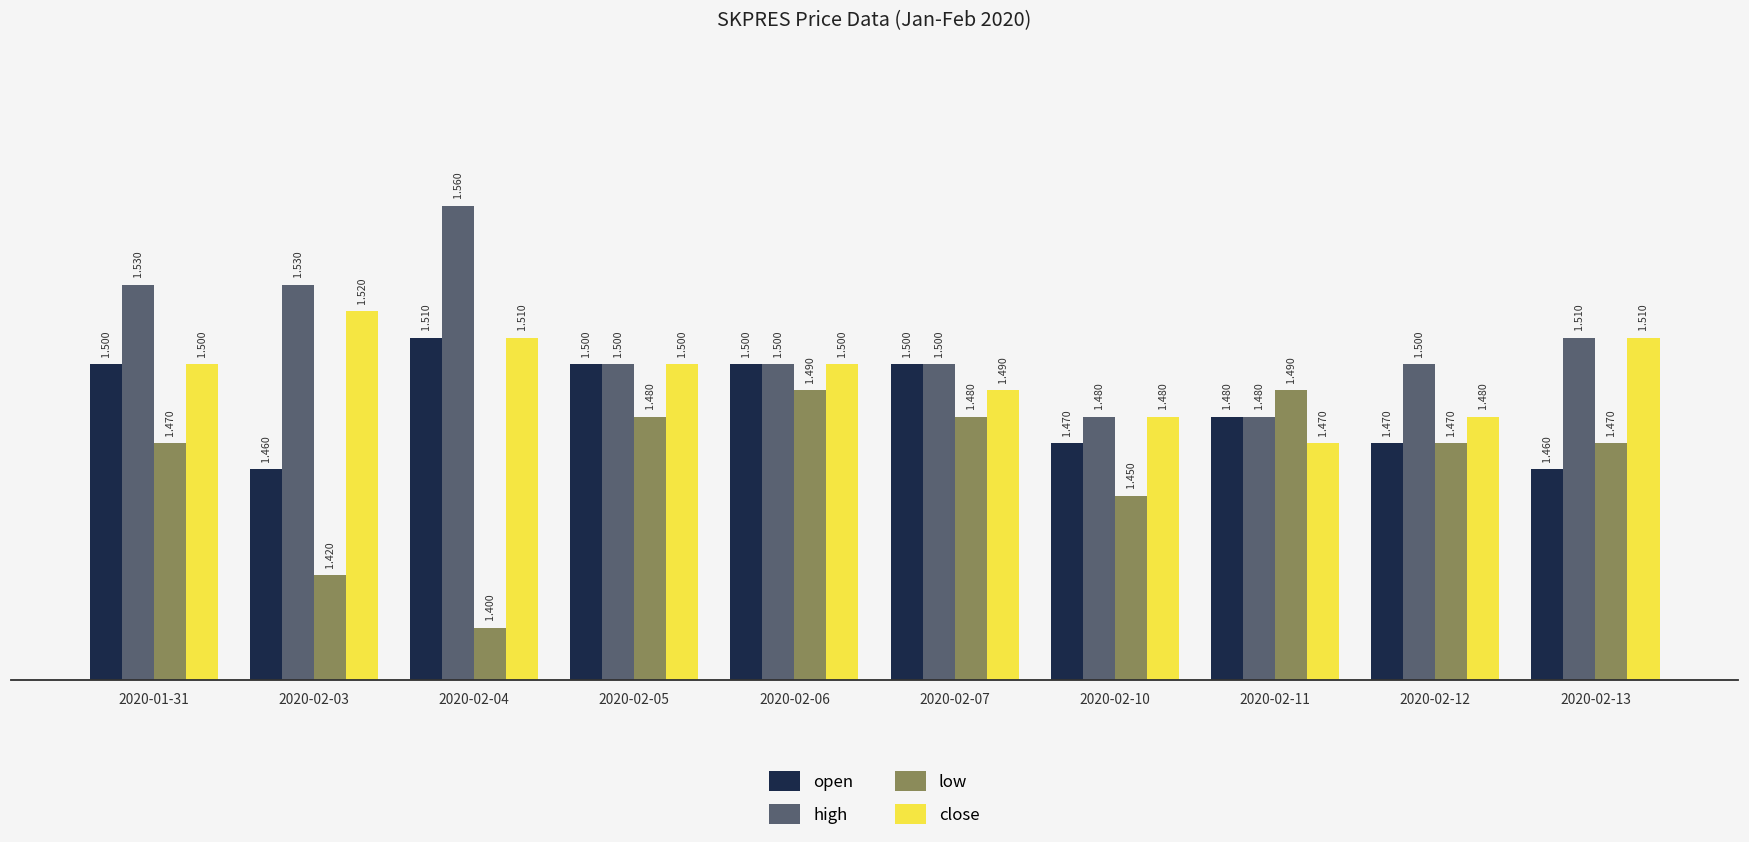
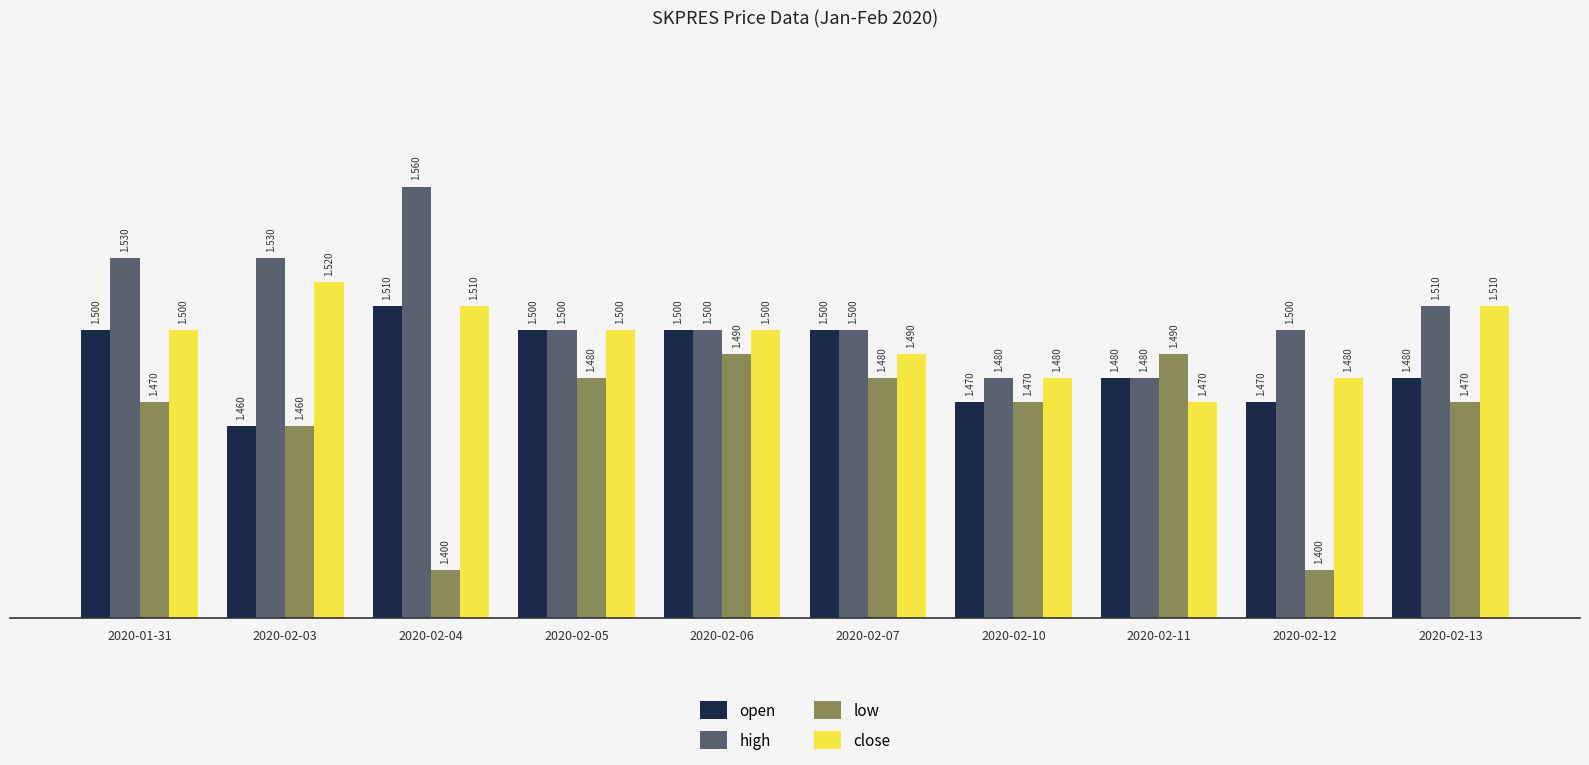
low, 2020-02-03: 1.420 -> 1.460
low, 2020-02-10: 1.450 -> 1.470
low, 2020-02-12: 1.470 -> 1.400
open, 2020-02-13: 1.460 -> 1.480
